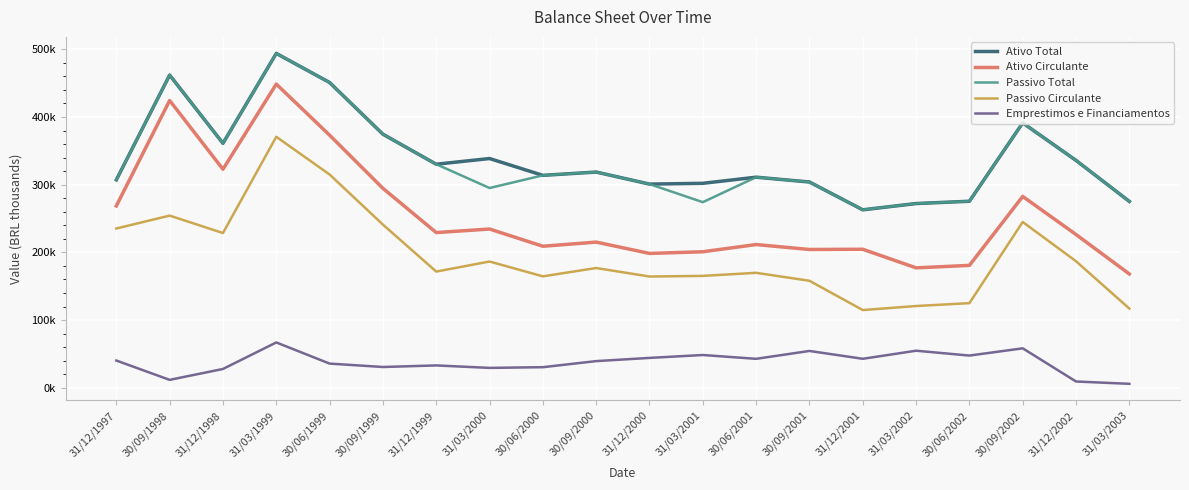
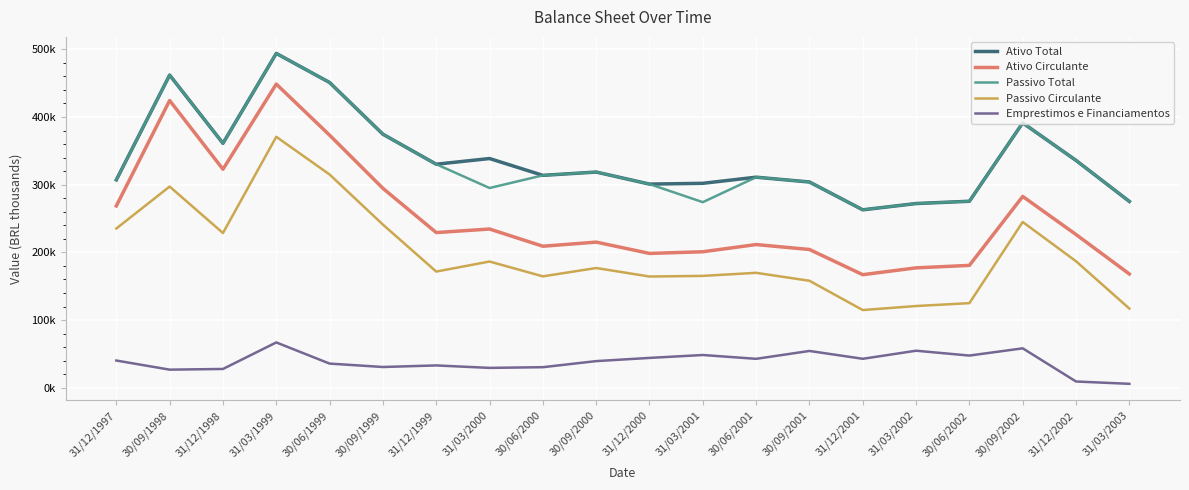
Passivo Circulante, 30/09/1998: 250000 -> 300000
Emprestimos e Financiamentos, 30/09/1998: 10000 -> 30000
Ativo Circulante, 31/12/2001: 200000 -> 170000
